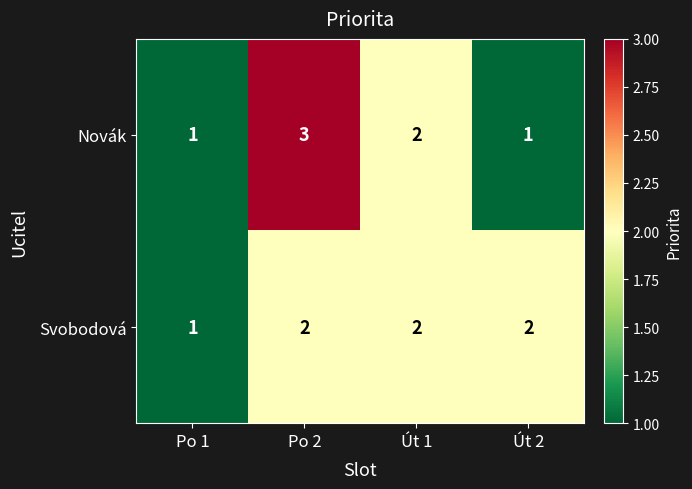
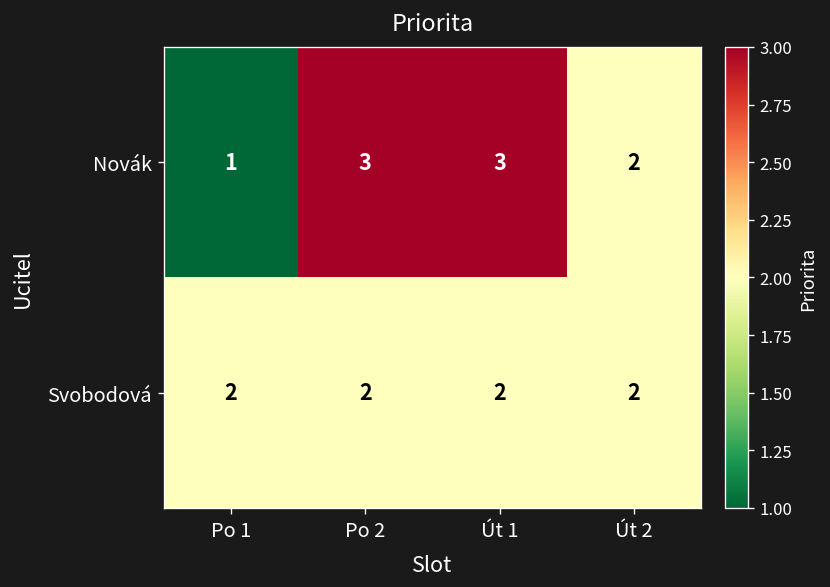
Novák, Út 1: 2 -> 3
Novák, Út 2: 1 -> 2
Svobodová, Po 1: 1 -> 2
